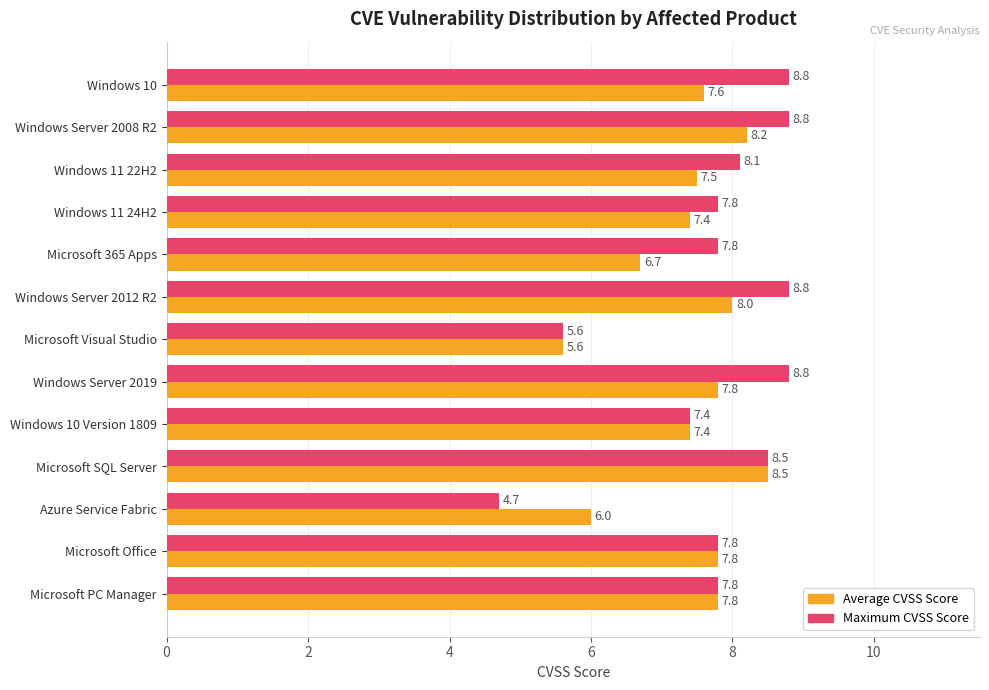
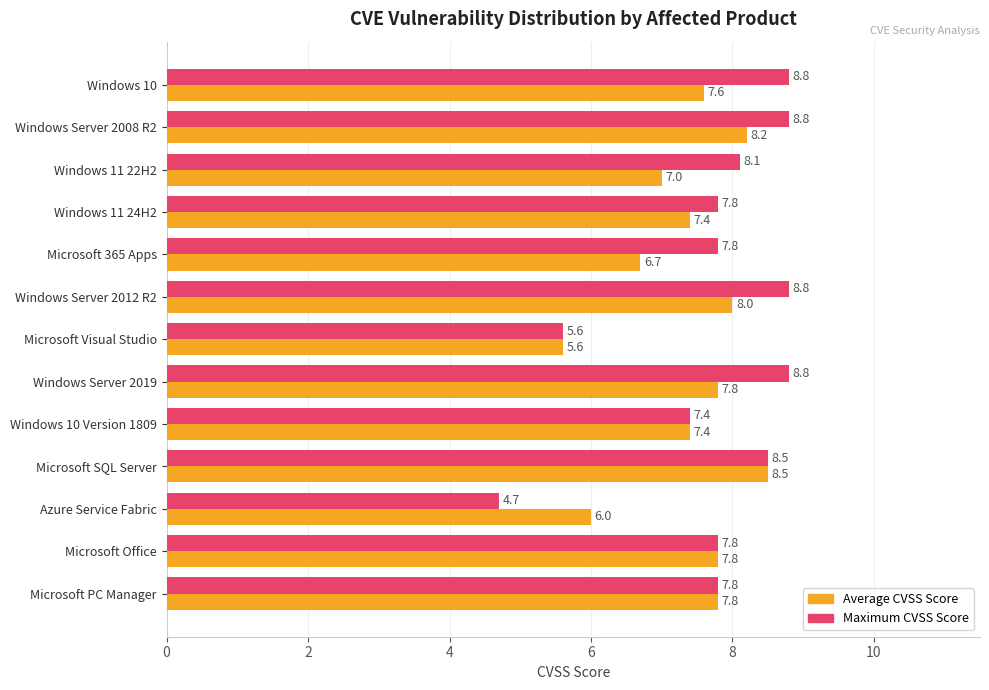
Average CVSS Score, Windows 11 22H2: 7.5 -> 7.0
